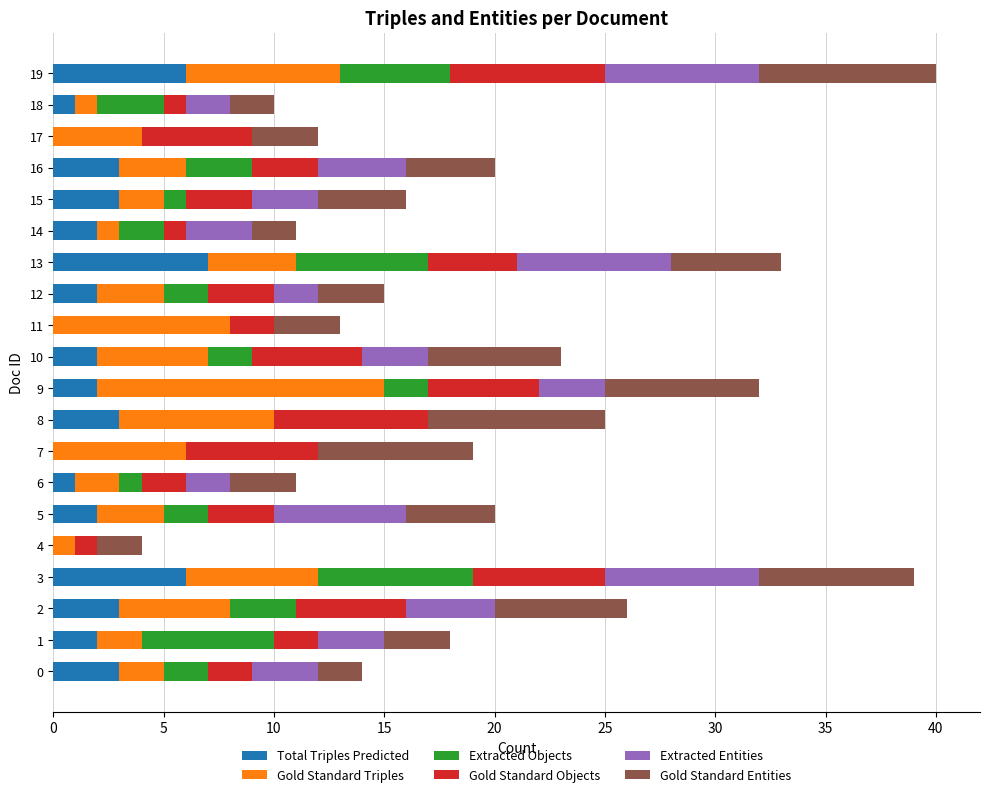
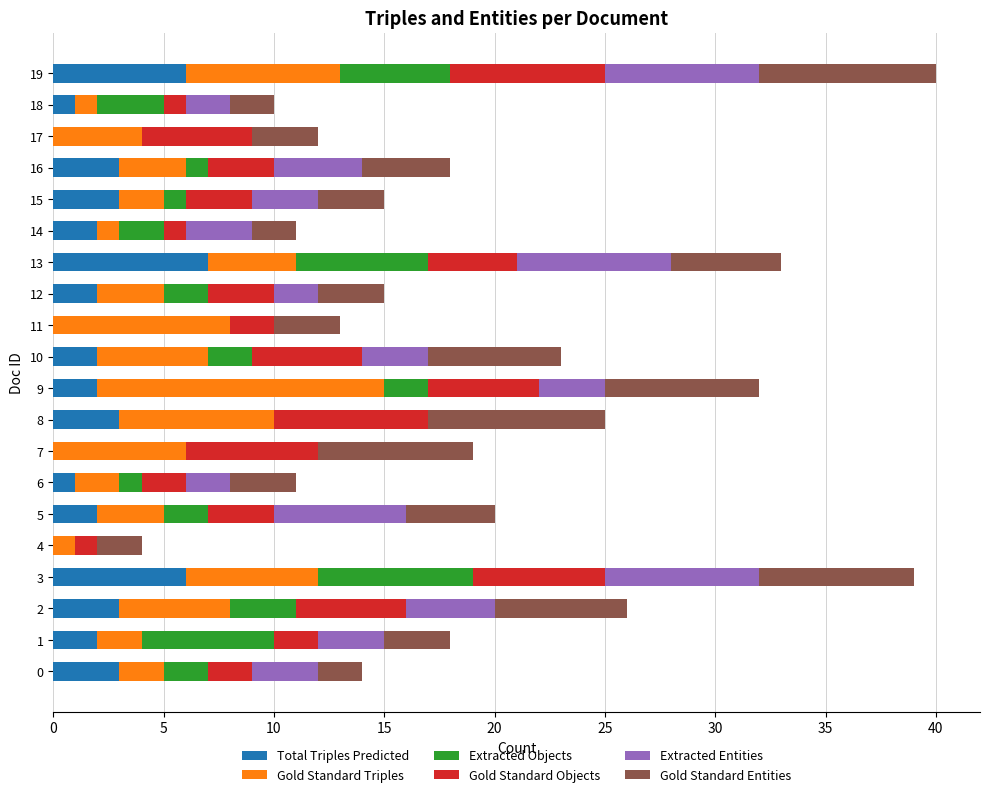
Extracted Objects, 16: 3 -> 1
Gold Standard Entities, 15: 4 -> 3
